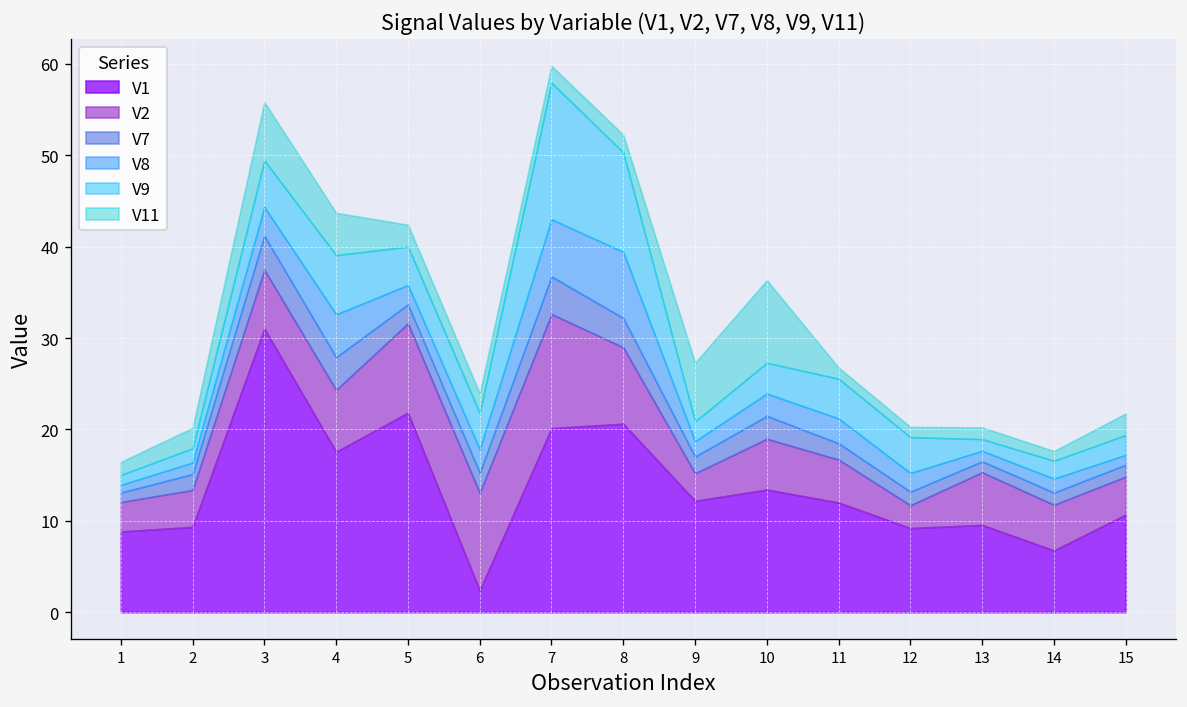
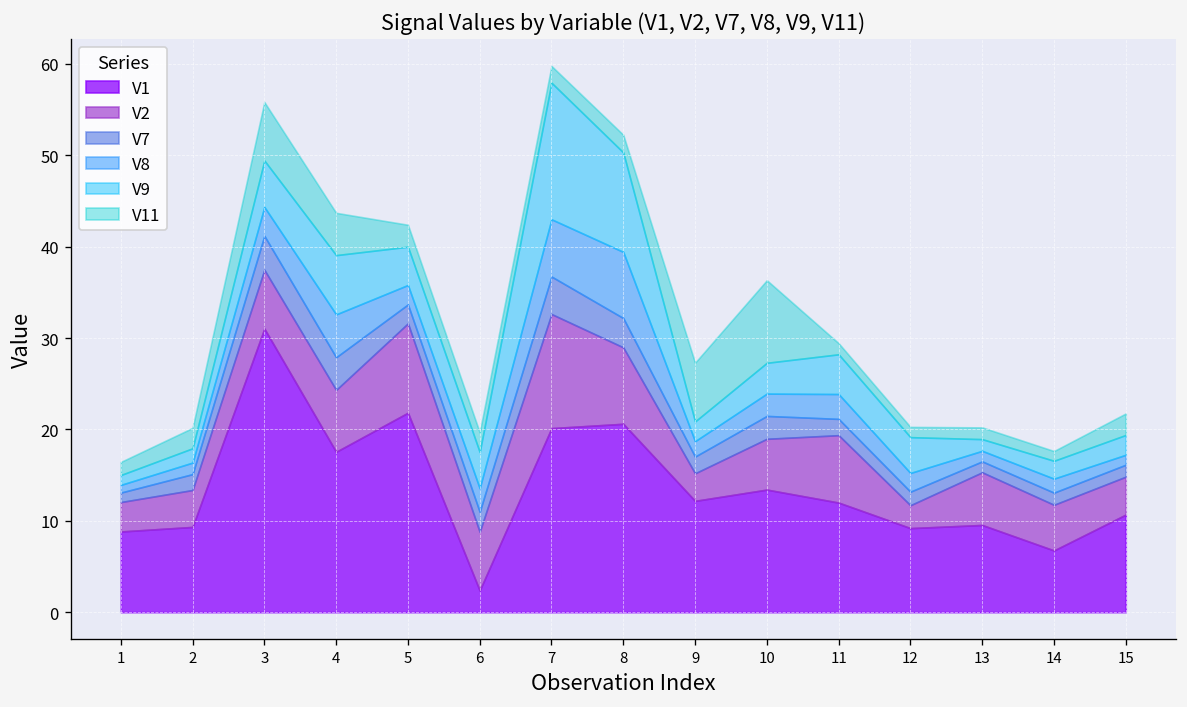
V2, 6: 11 -> 6
V2, 11: 5 -> 7
